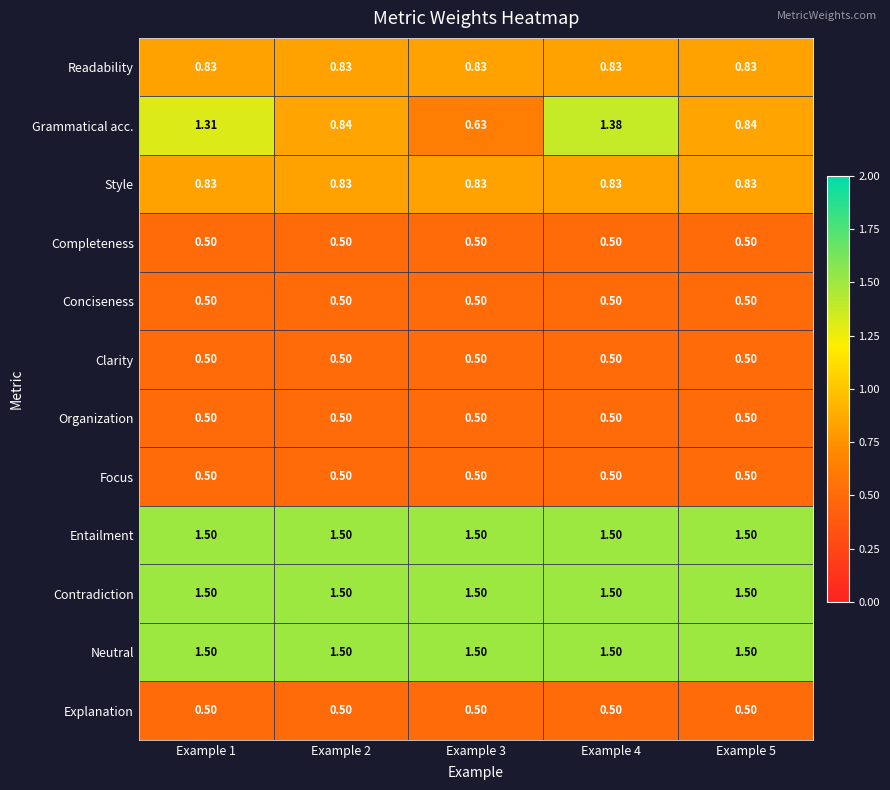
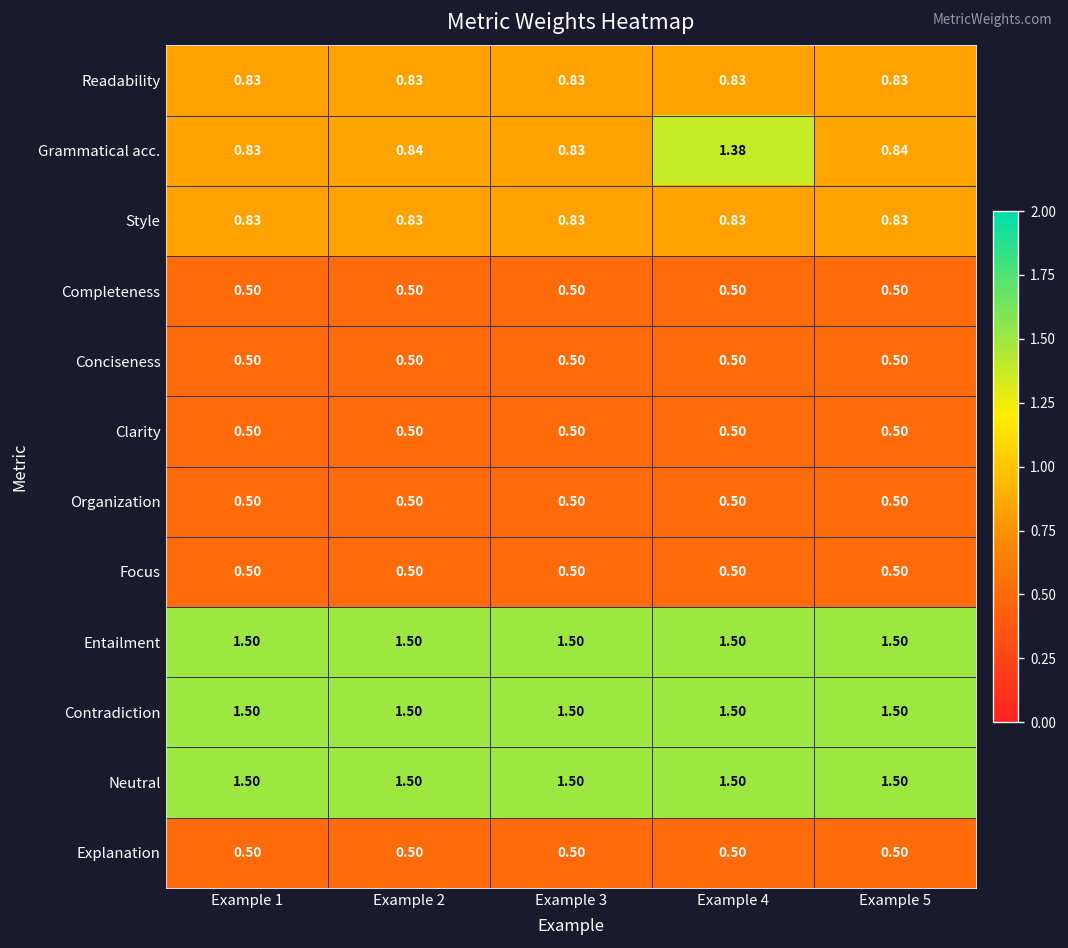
Grammatical acc., Example 1: 1.31 -> 0.83
Grammatical acc., Example 3: 0.63 -> 0.83
